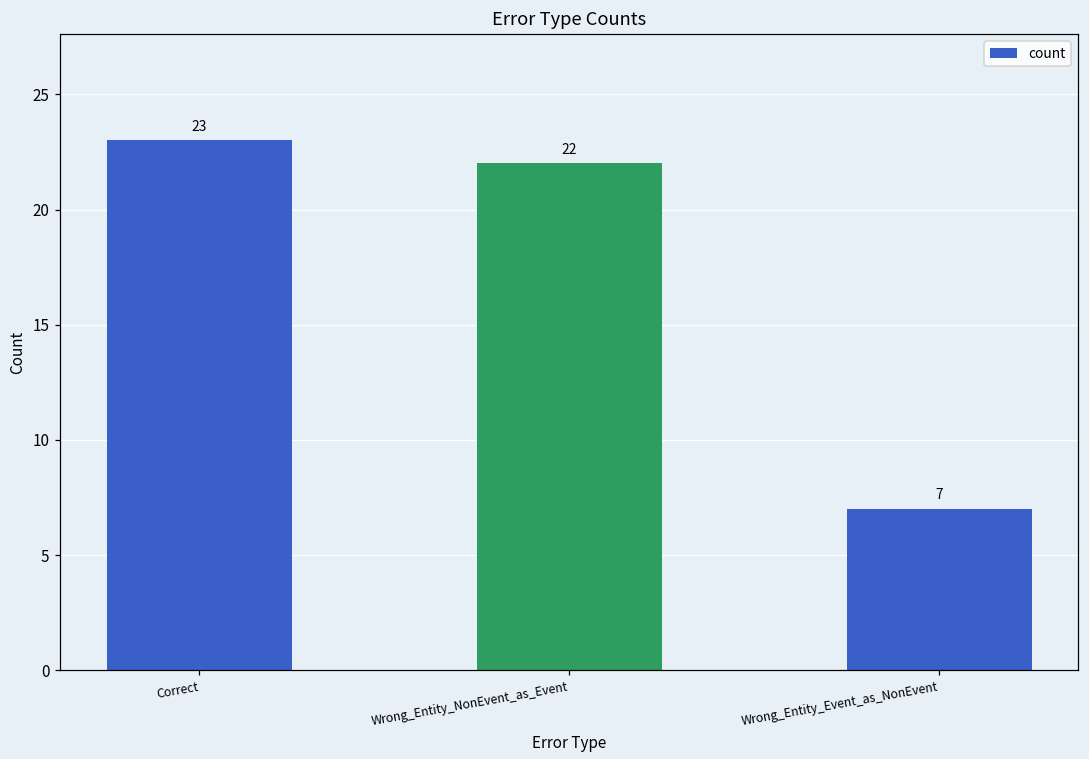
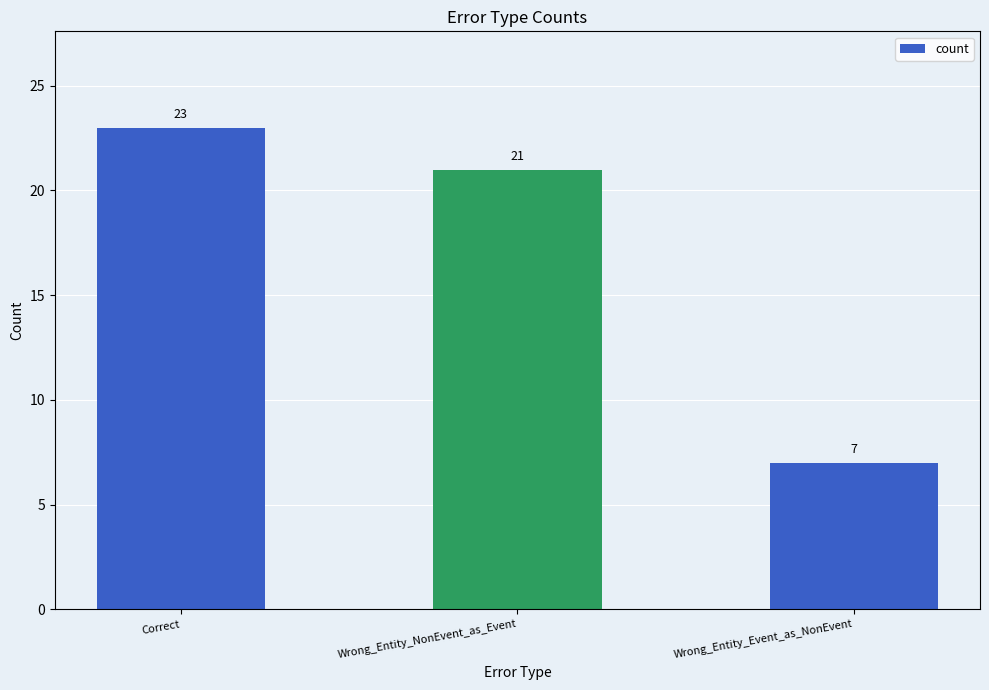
Wrong_Entity_NonEvent_as_Event: 22 -> 21
